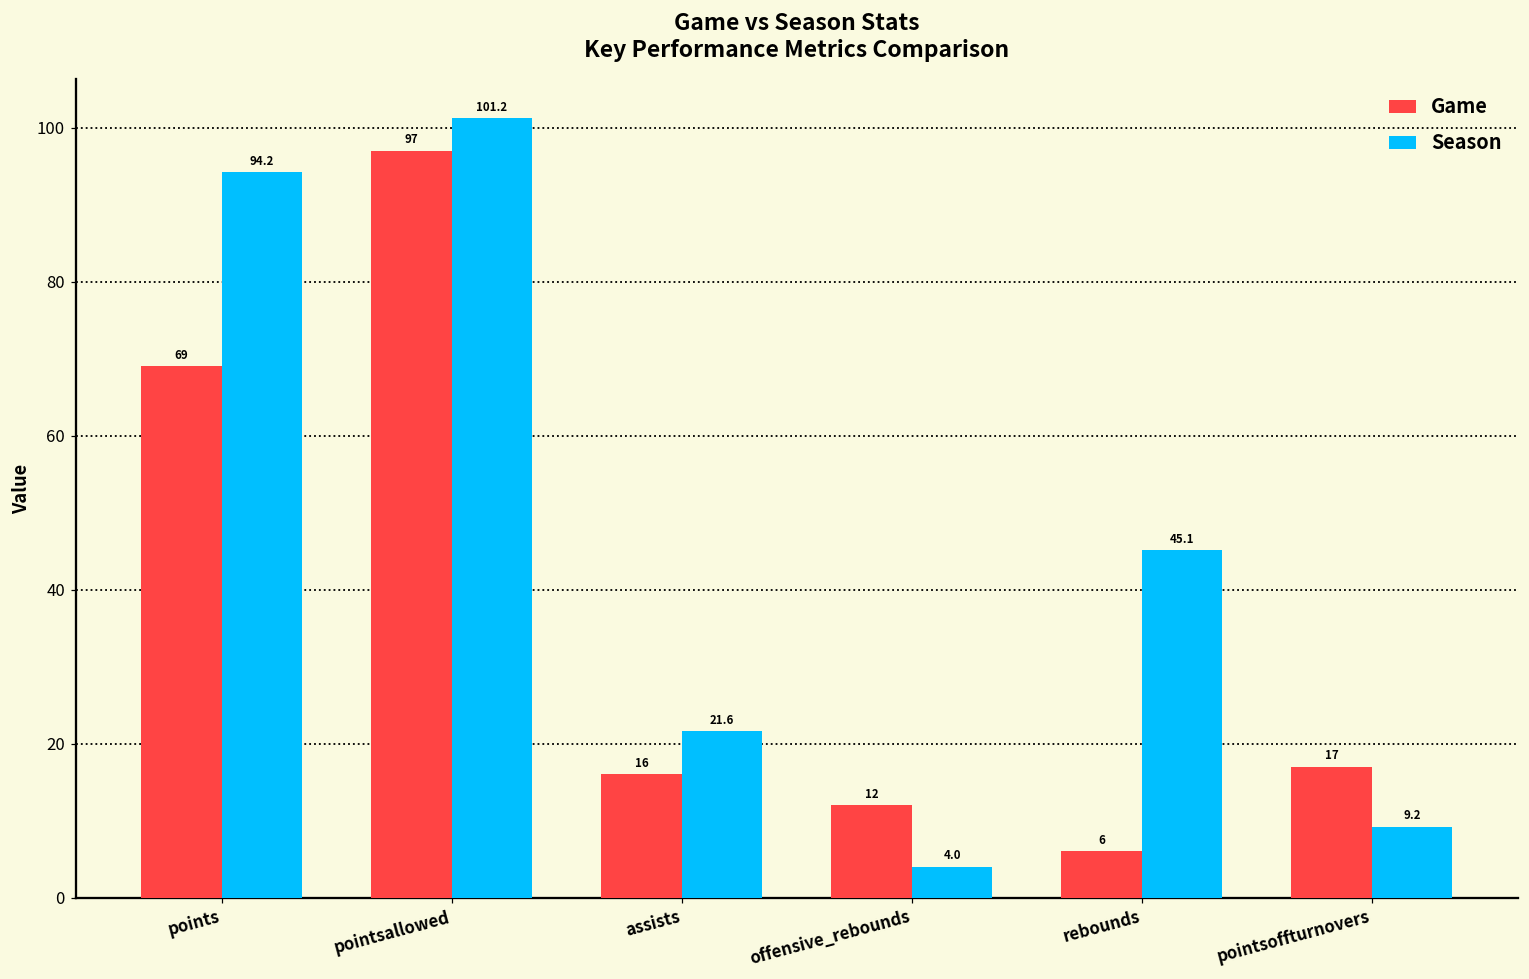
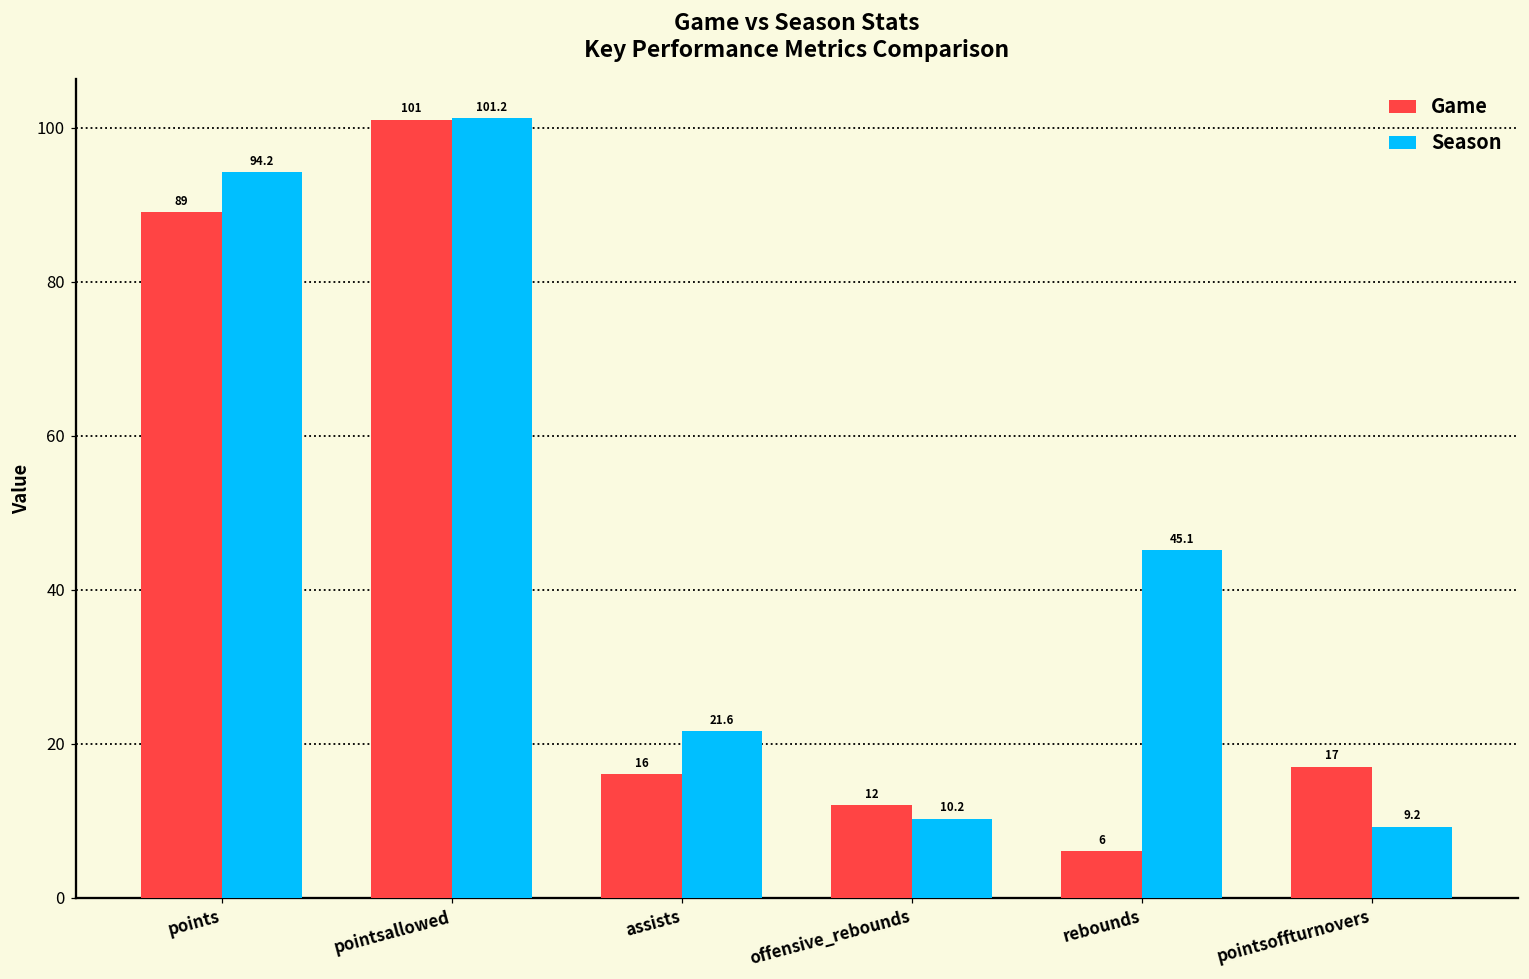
Game, points: 69 -> 89
Game, pointsallowed: 97 -> 101
Season, offensive_rebounds: 4.0 -> 10.2
